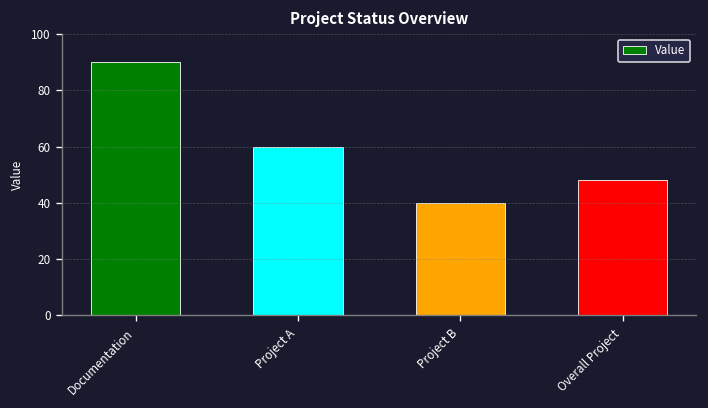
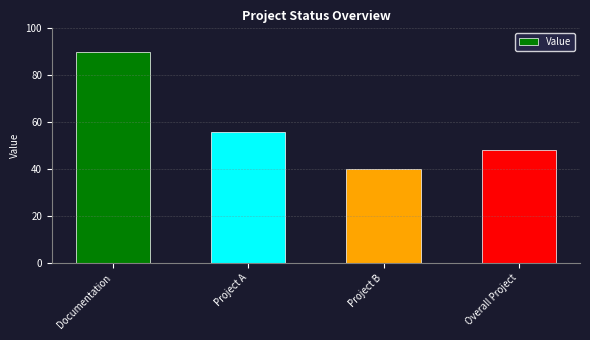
Project A: 60 -> 56
